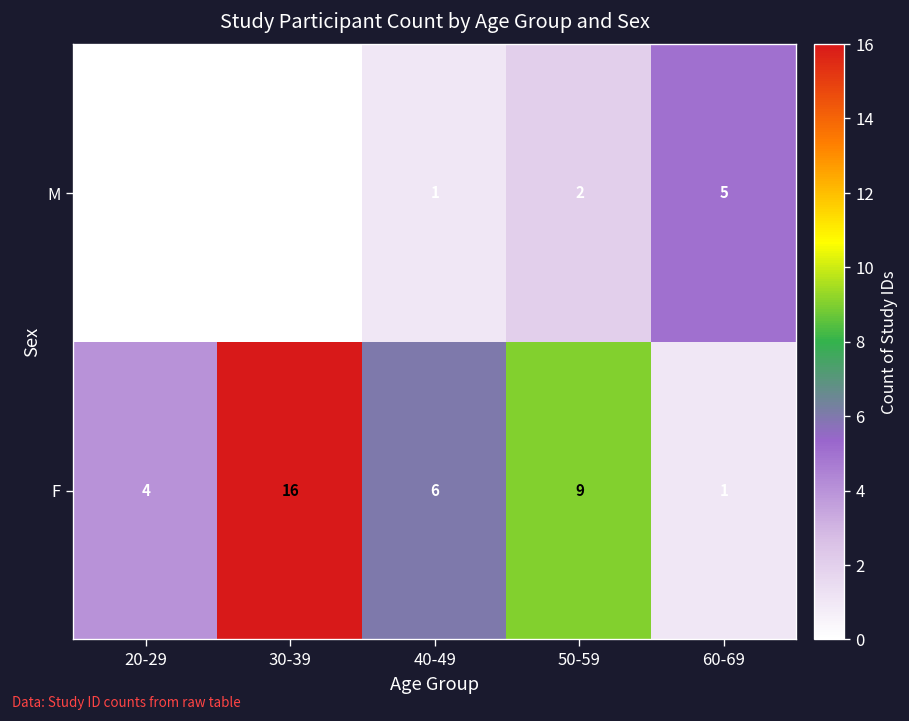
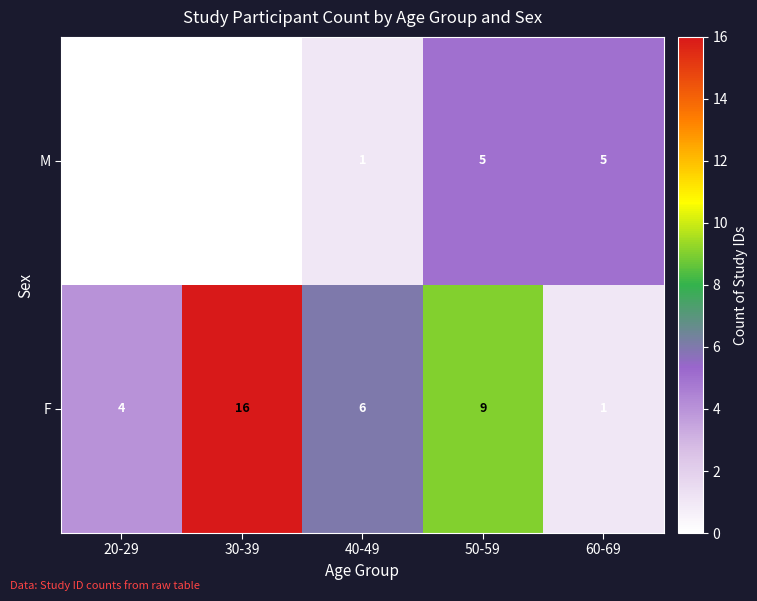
M, 50-59: 2 -> 5
